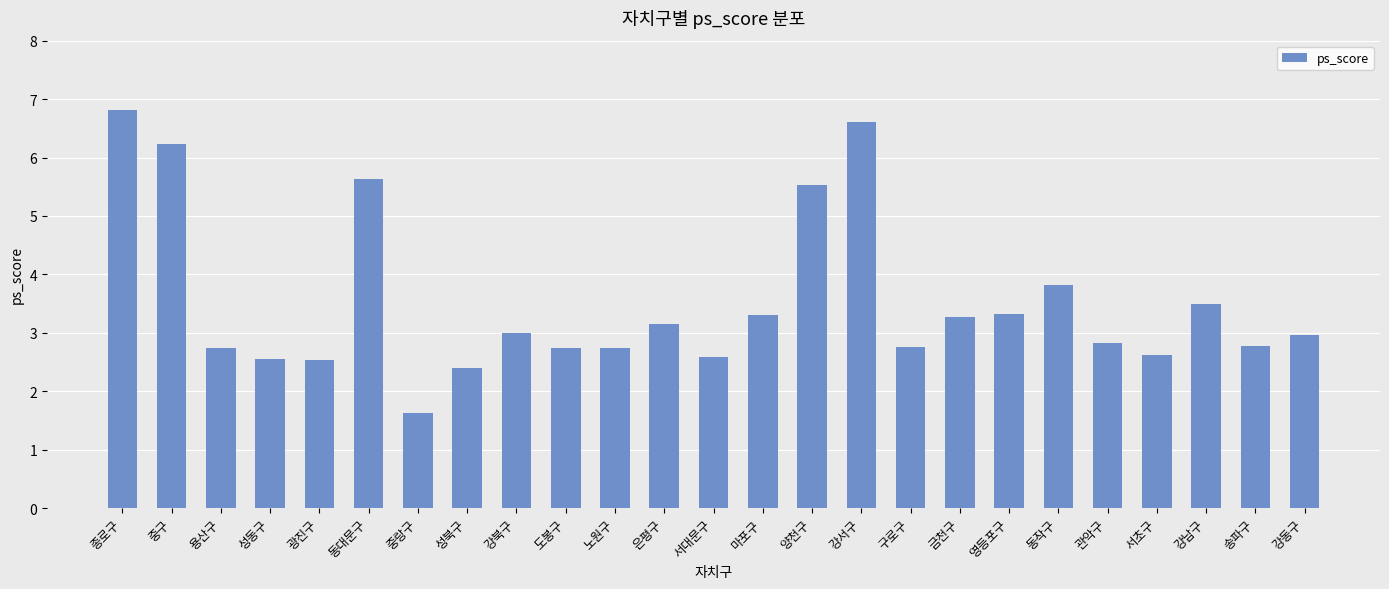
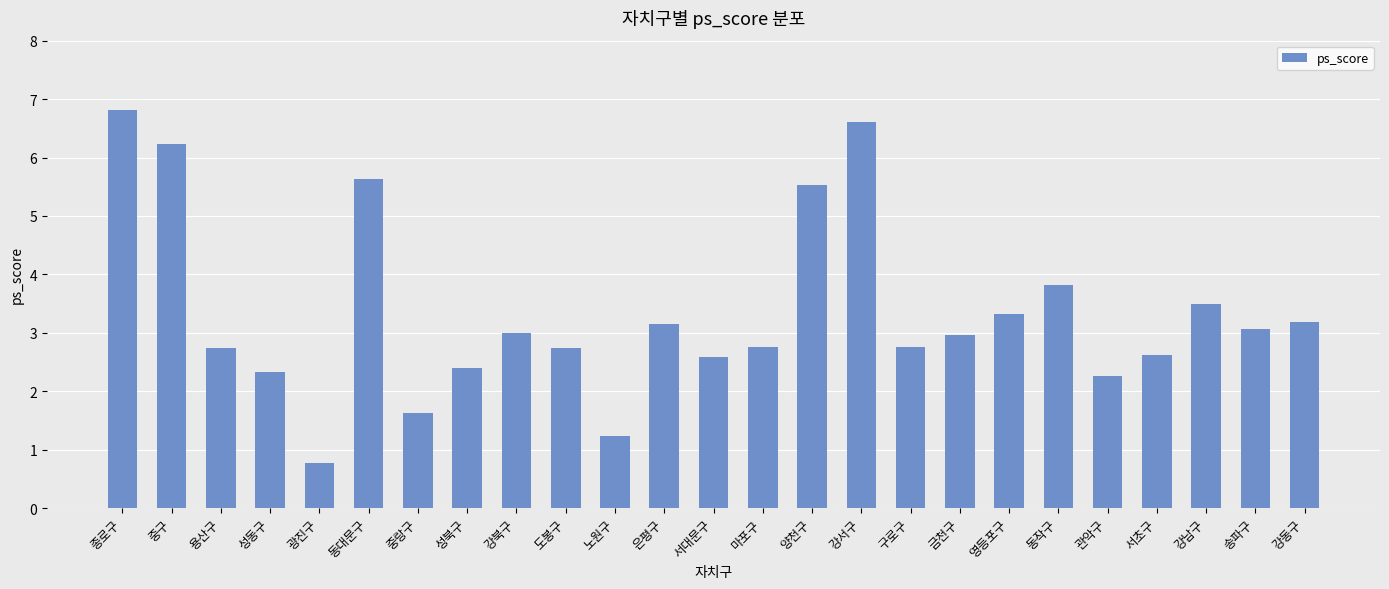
성동구: 2.6 -> 2.3
광진구: 2.5 -> 0.8
노원구: 2.7 -> 1.2
마포구: 3.3 -> 2.8
금천구: 3.3 -> 3.0
관악구: 2.8 -> 2.3
송파구: 2.8 -> 3.1
강동구: 3.0 -> 3.2
